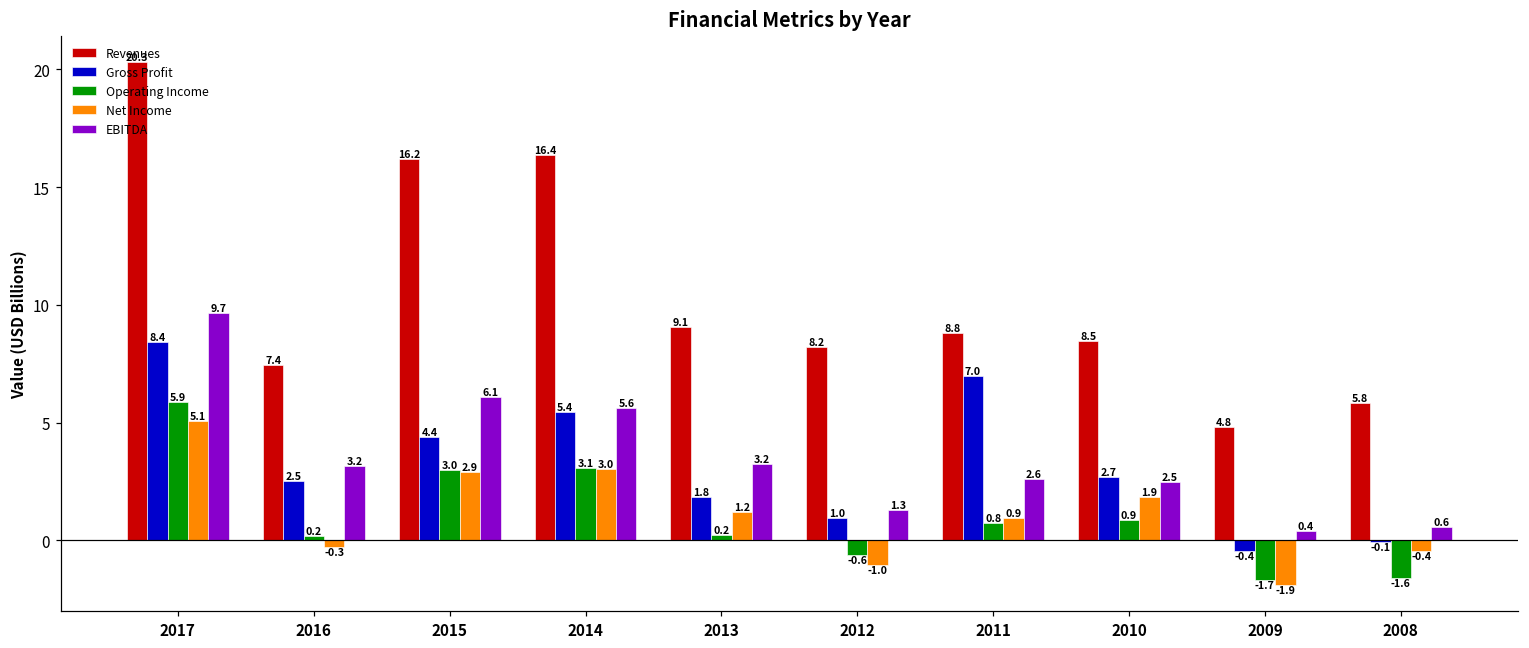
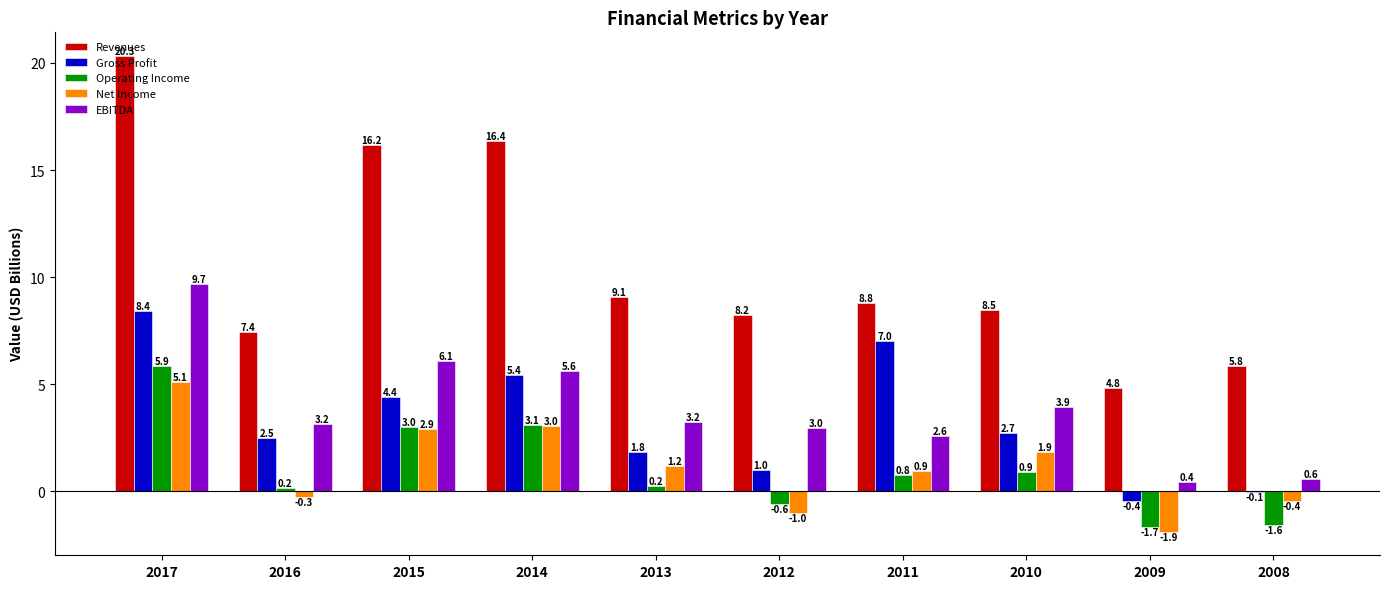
EBITDA, 2012: 1.3 -> 3.0
EBITDA, 2010: 2.5 -> 3.9
